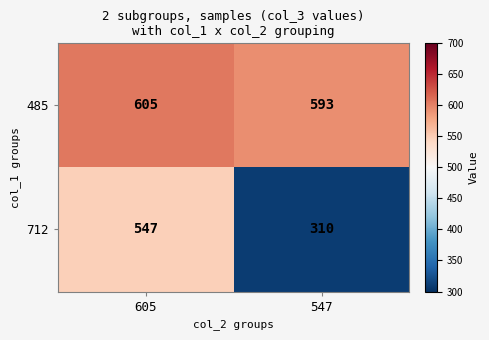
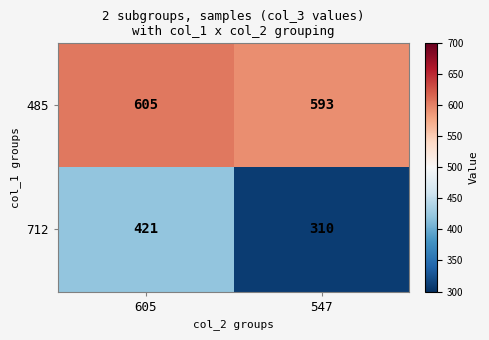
712, 605: 547 -> 421
